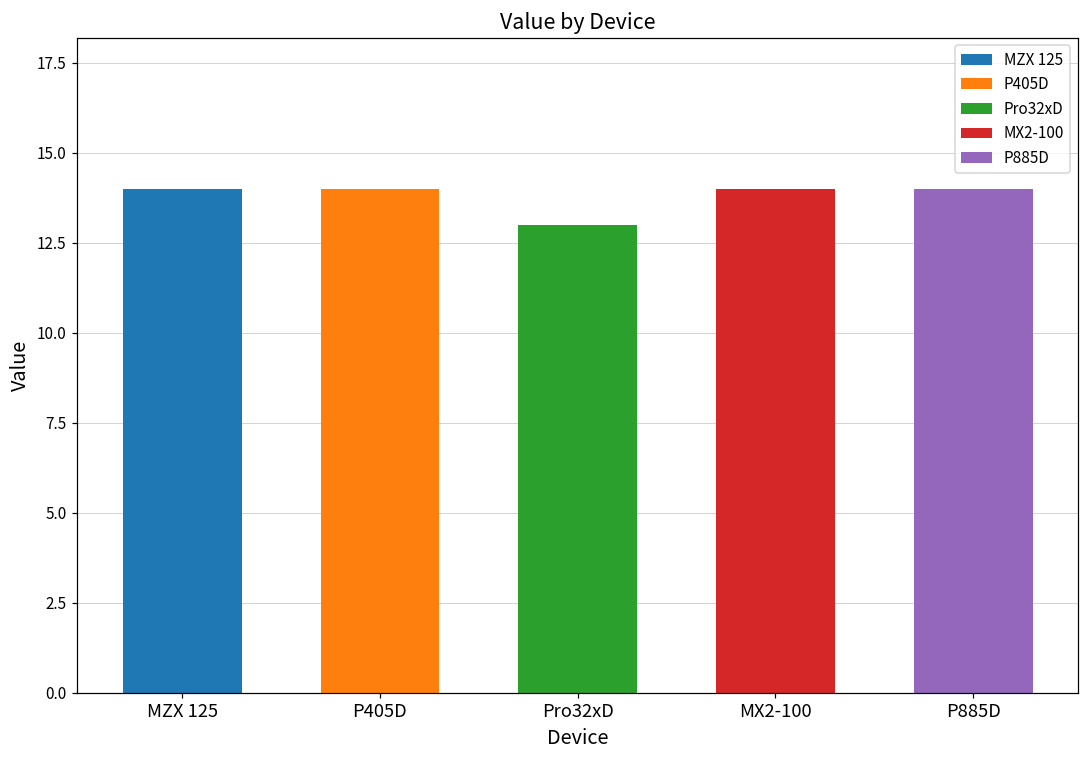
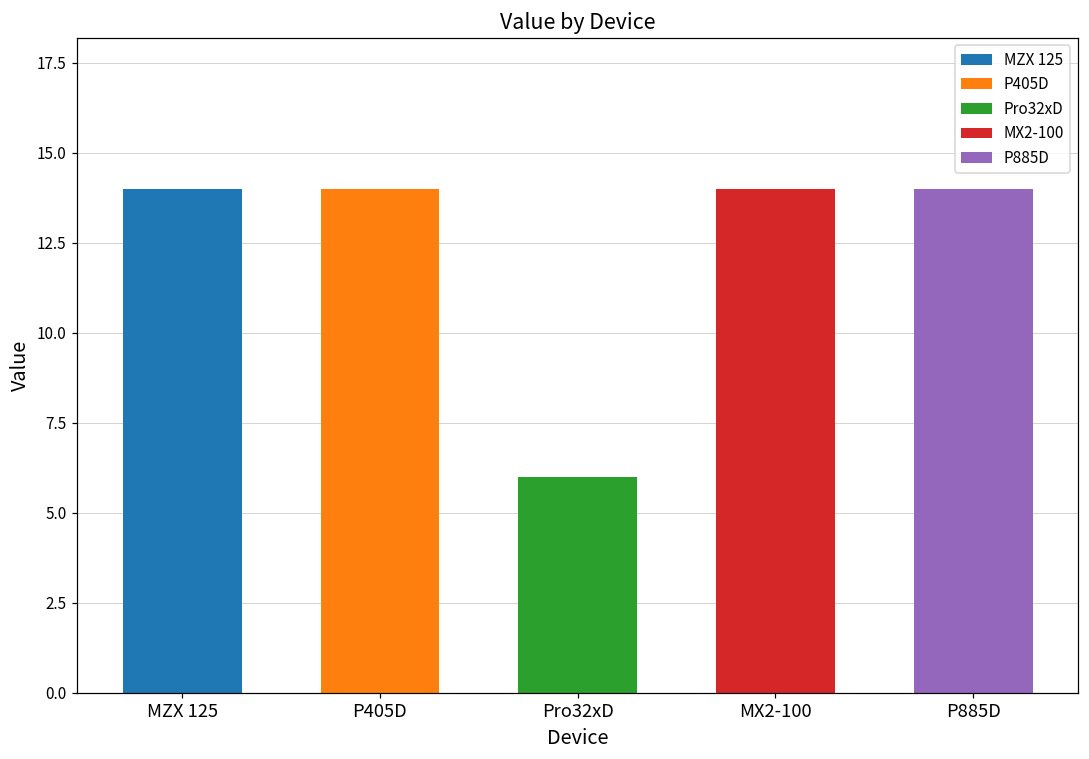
Pro32xD: 13 -> 6
